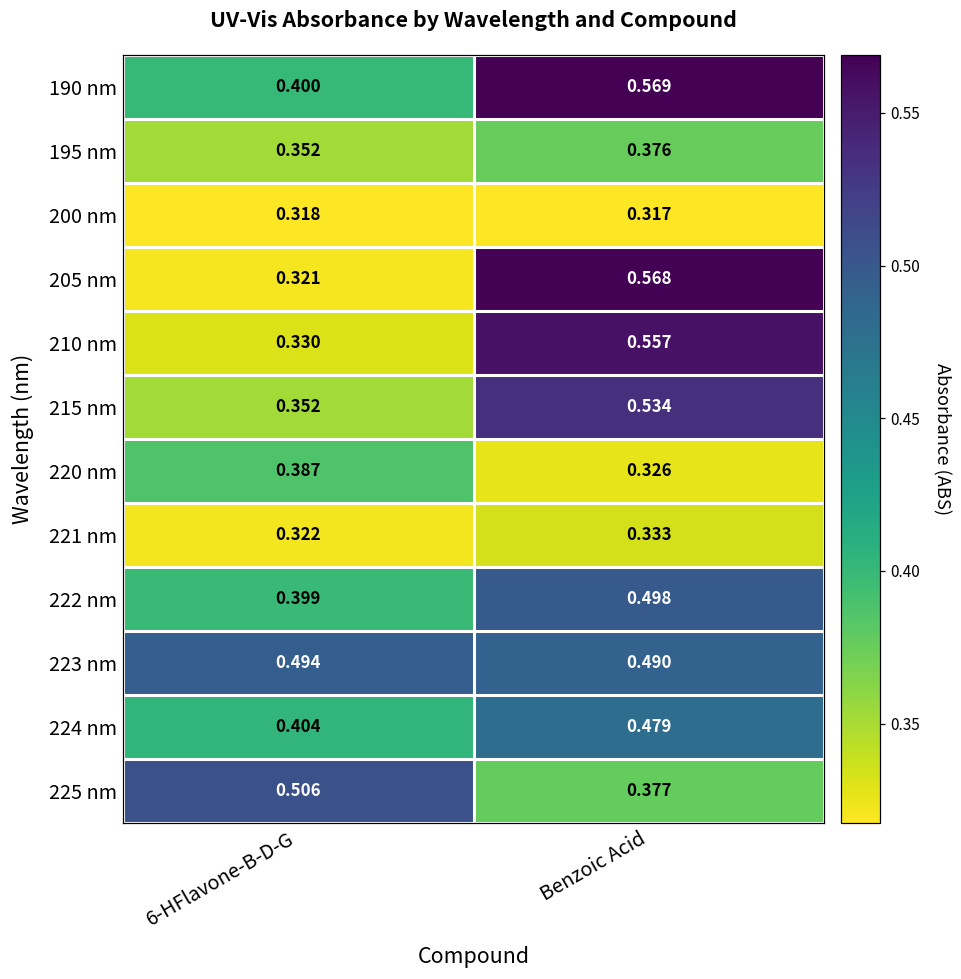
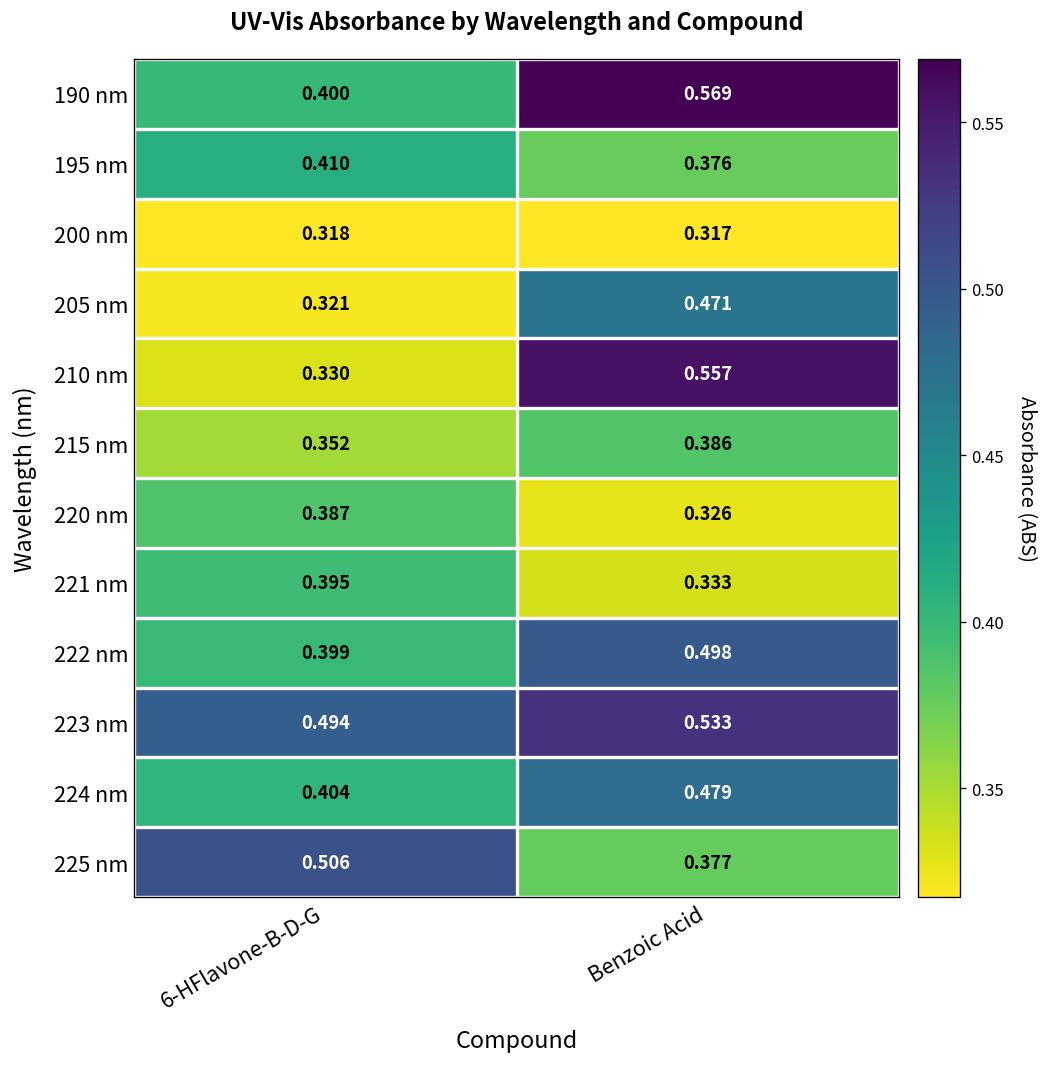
195 nm, 6-HFlavone-B-D-G: 0.352 -> 0.410
205 nm, Benzoic Acid: 0.568 -> 0.471
215 nm, Benzoic Acid: 0.534 -> 0.386
221 nm, 6-HFlavone-B-D-G: 0.322 -> 0.395
223 nm, Benzoic Acid: 0.490 -> 0.533
